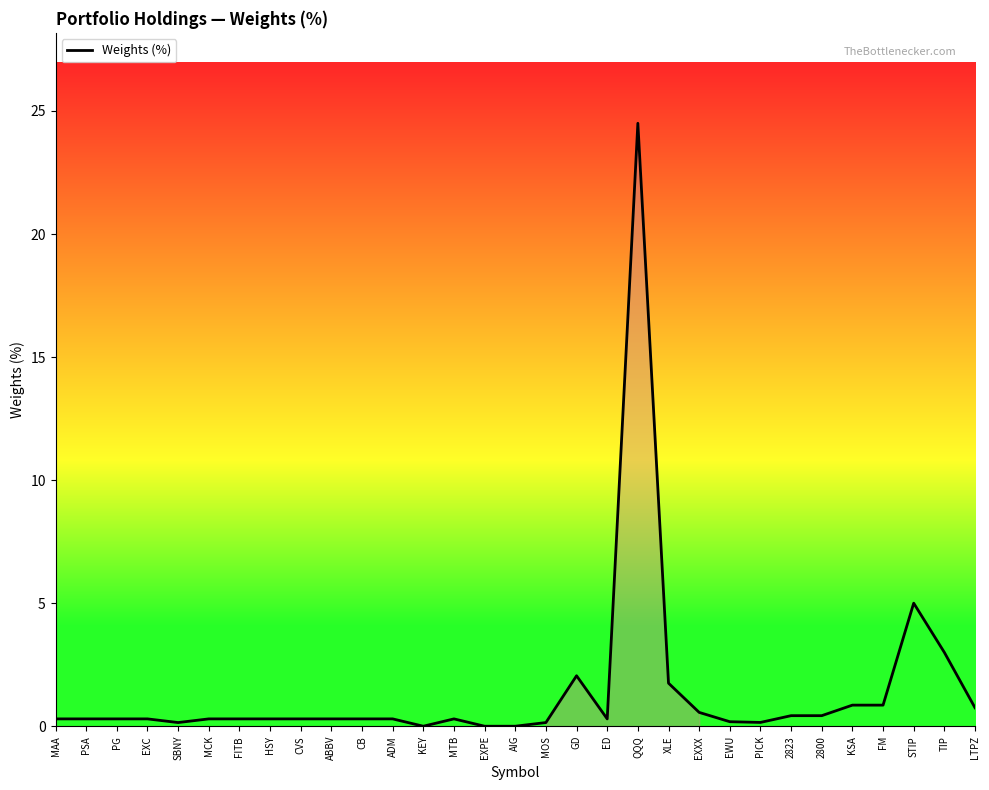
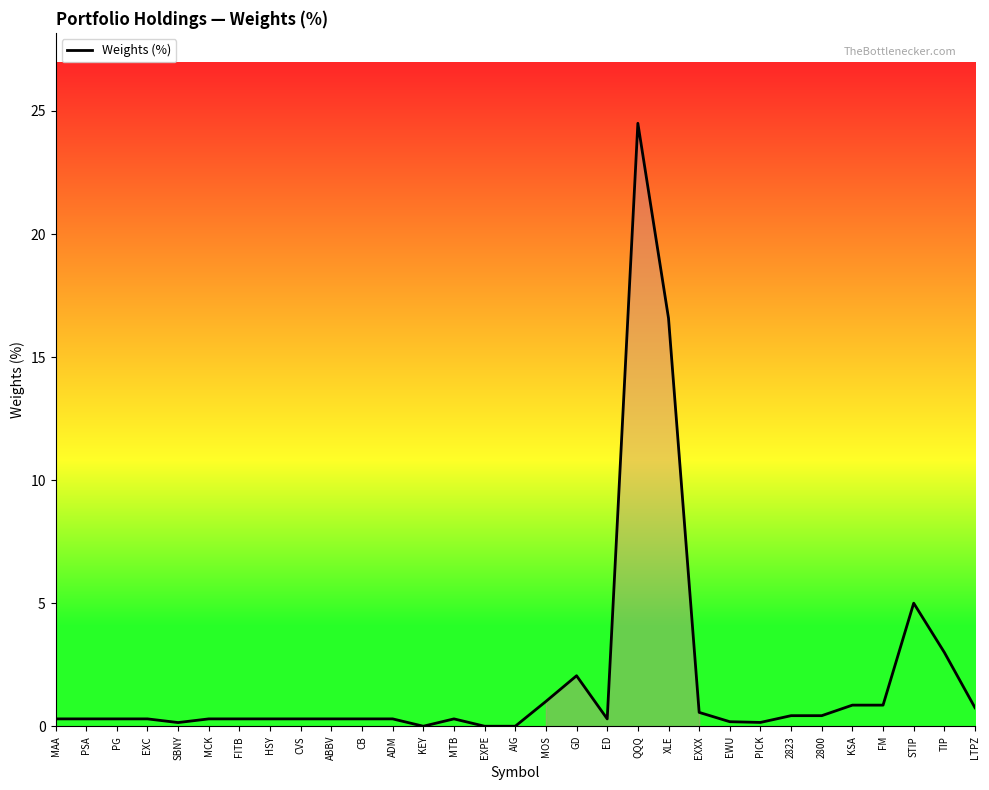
Weights (%), MOS: 0.1 -> 1.0
Weights (%), XLE: 1.8 -> 16.6
